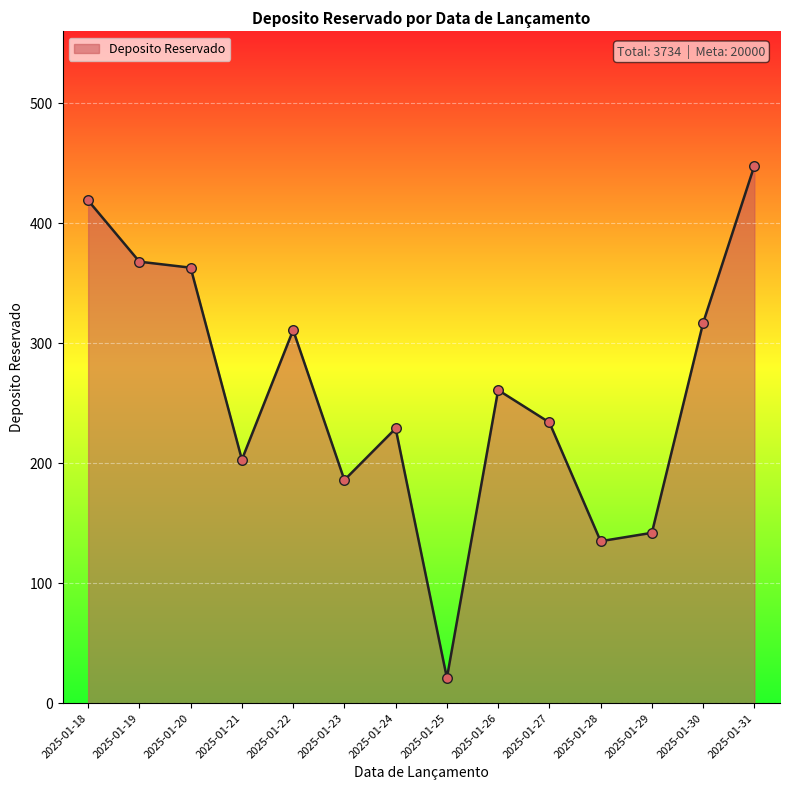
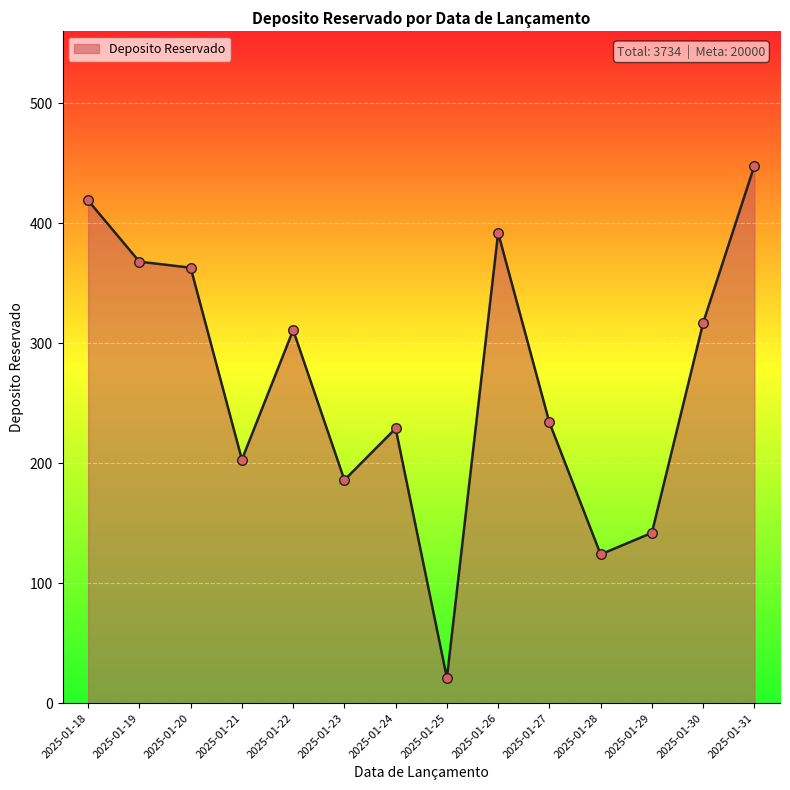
2025-01-26: 261 -> 392
2025-01-28: 135 -> 124
